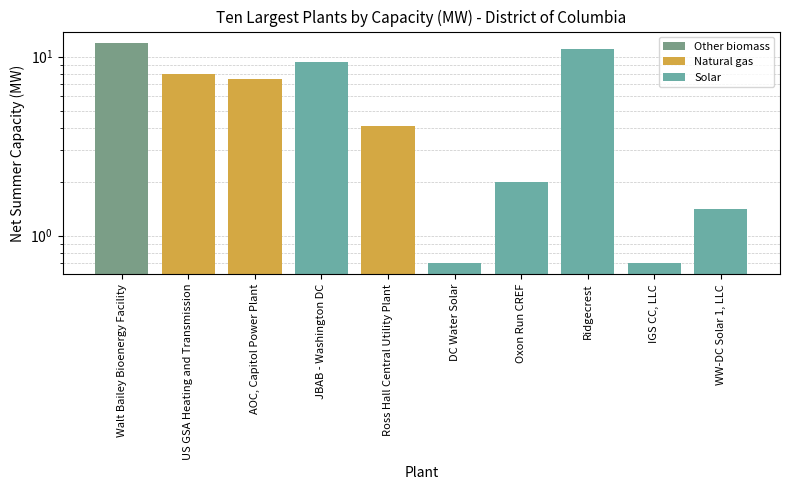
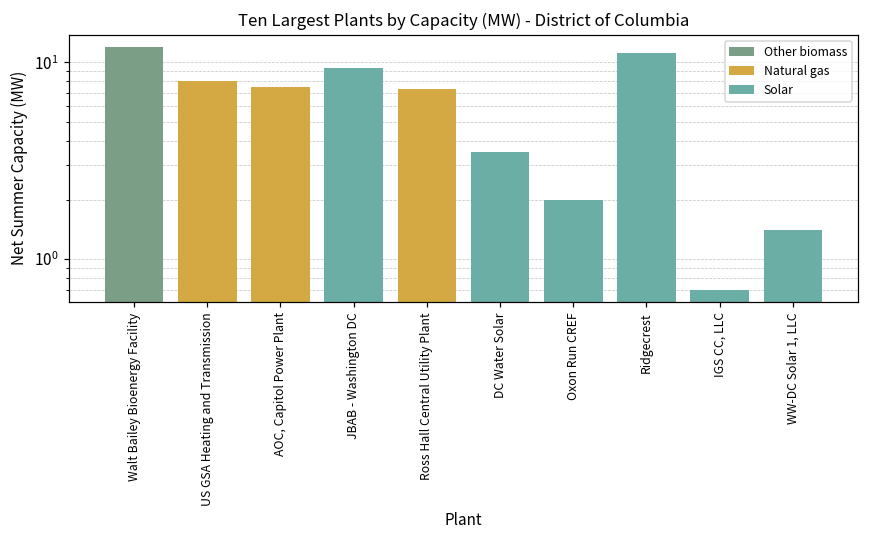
Ross Hall Central Utility Plant: 4.1 -> 7.3
DC Water Solar: 0.7 -> 3.5
